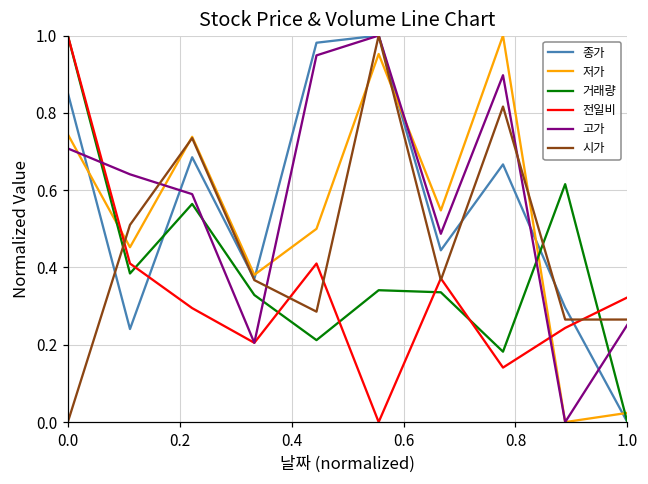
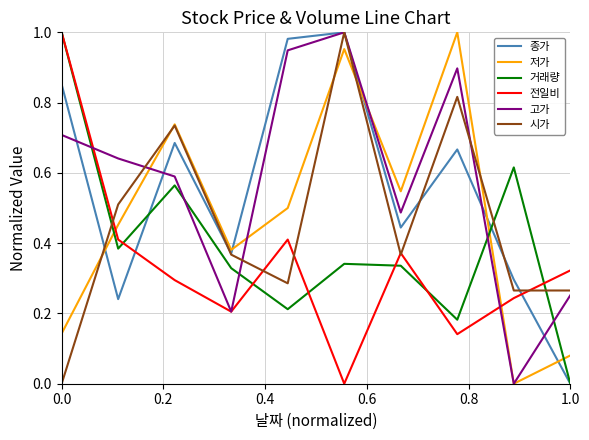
저가, 0.0: 0.74 -> 0.14
저가, 1.0: 0.02 -> 0.08
